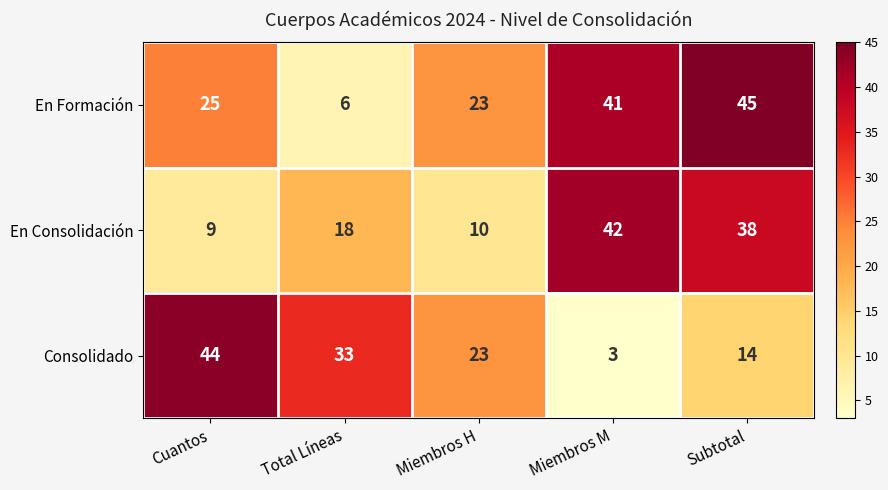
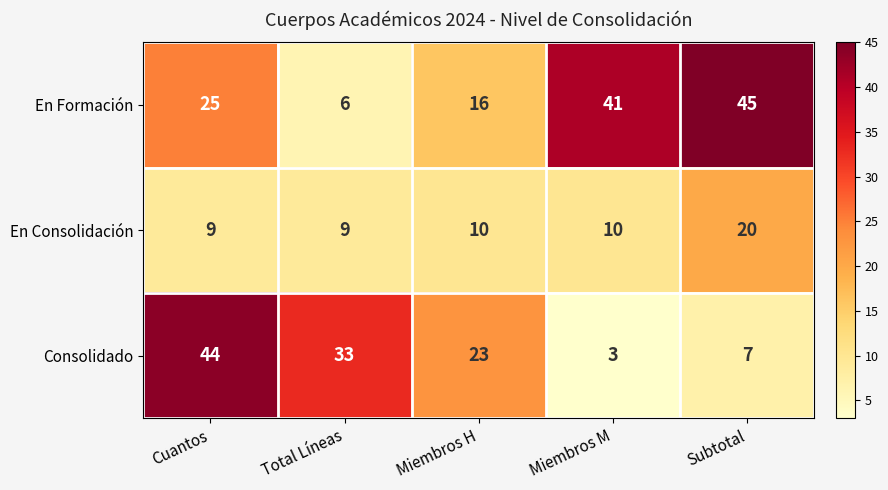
En Formación, Miembros H: 23 -> 16
En Consolidación, Total Líneas: 18 -> 9
En Consolidación, Miembros M: 42 -> 10
En Consolidación, Subtotal: 38 -> 20
Consolidado, Subtotal: 14 -> 7
